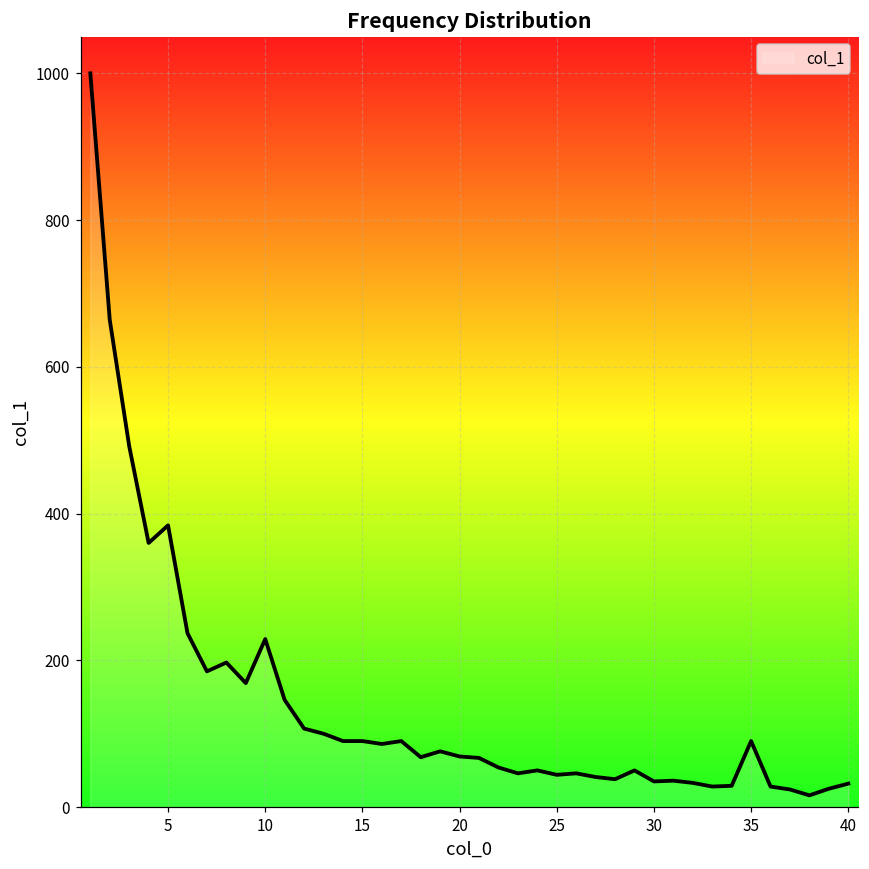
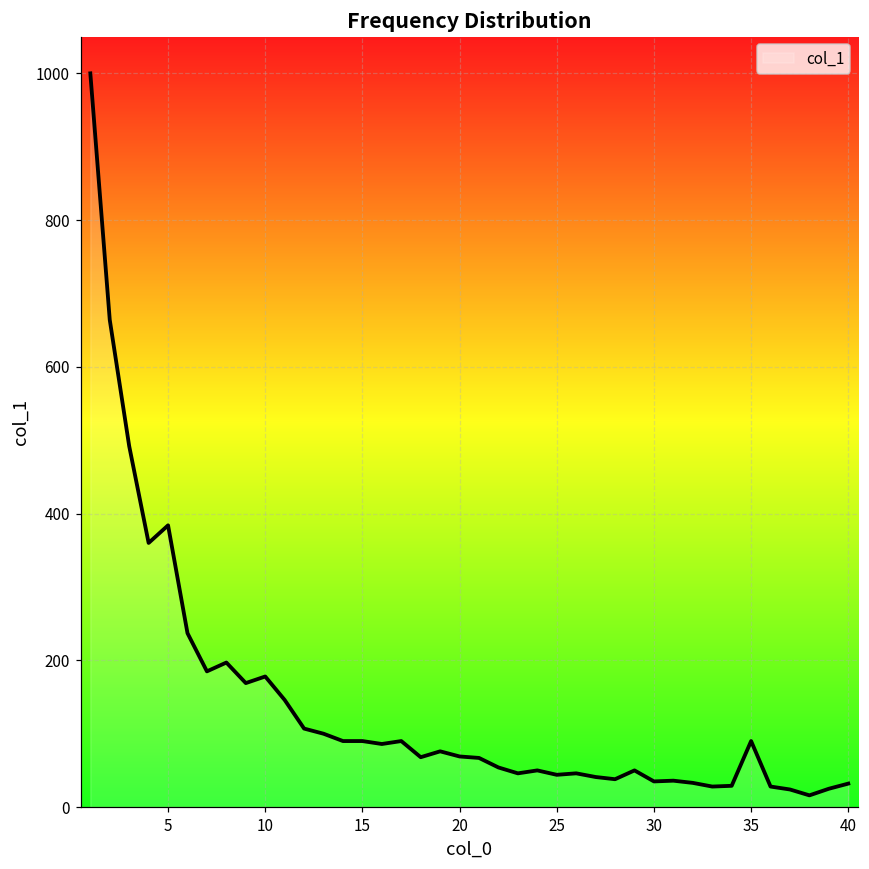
10: 230 -> 180
